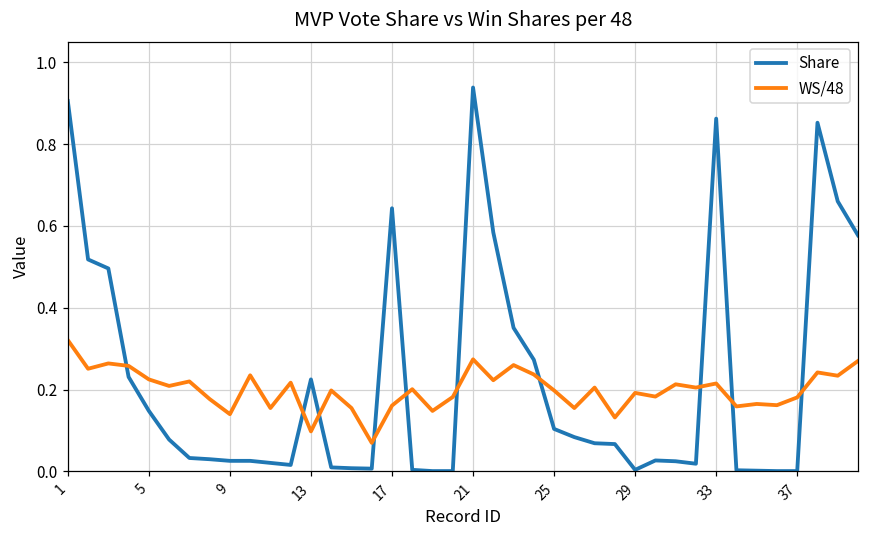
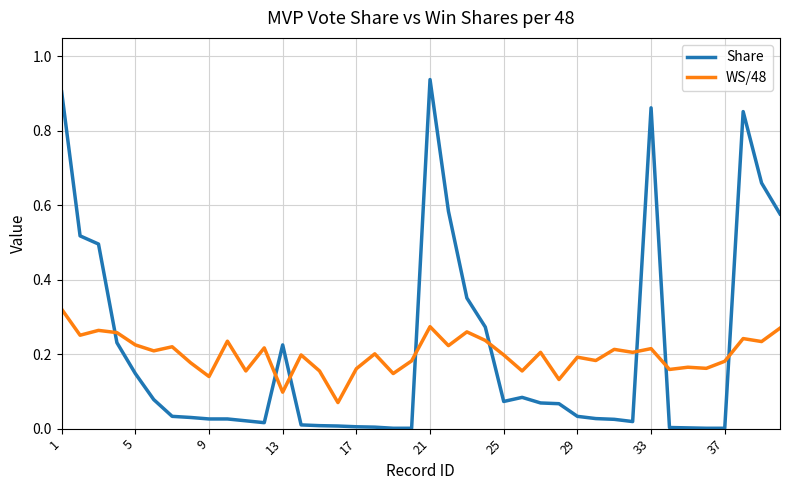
Share, 17: 0.64 -> 0.01
Share, 25: 0.10 -> 0.07
Share, 29: 0.00 -> 0.03
